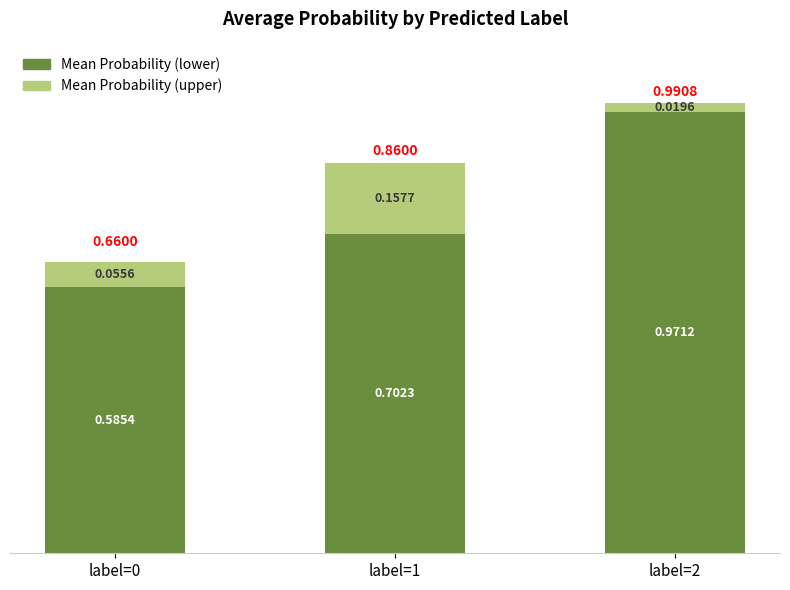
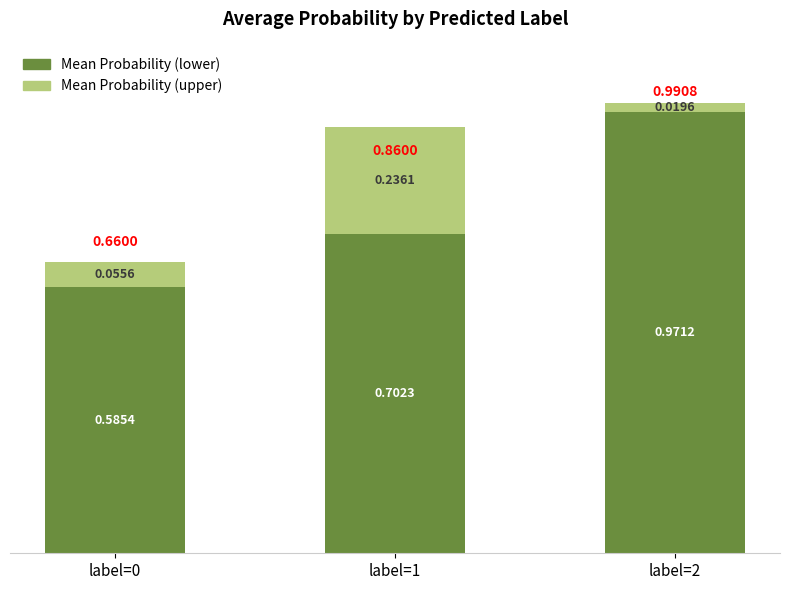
Mean Probability (upper), label=1: 0.1577 -> 0.2361
